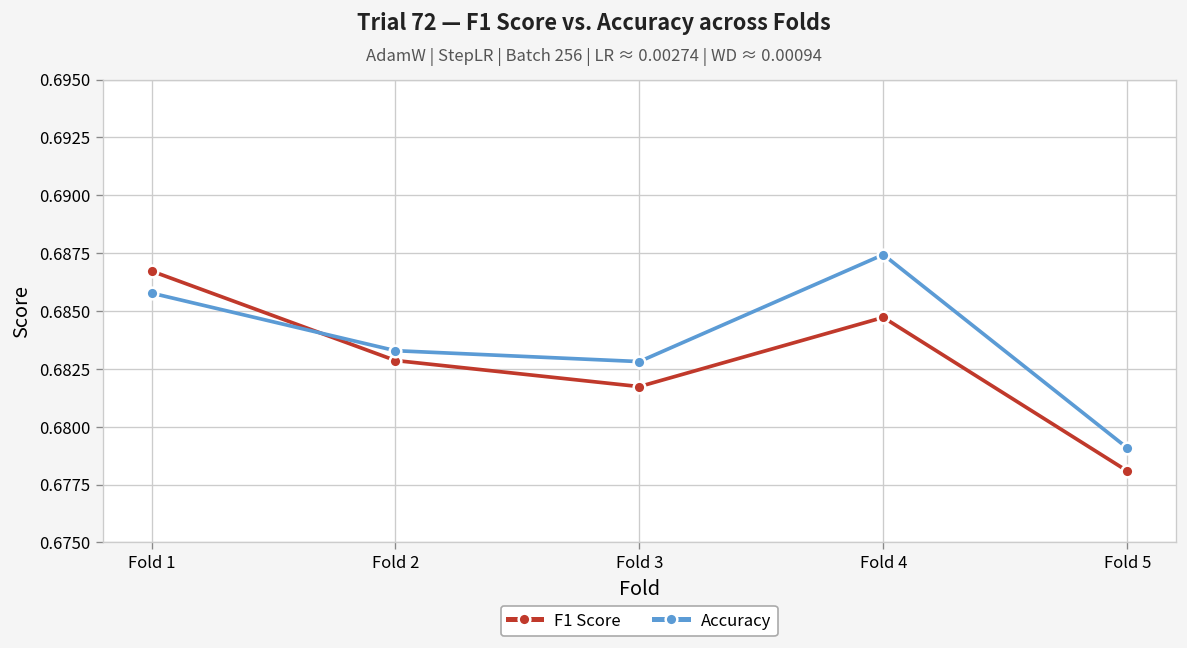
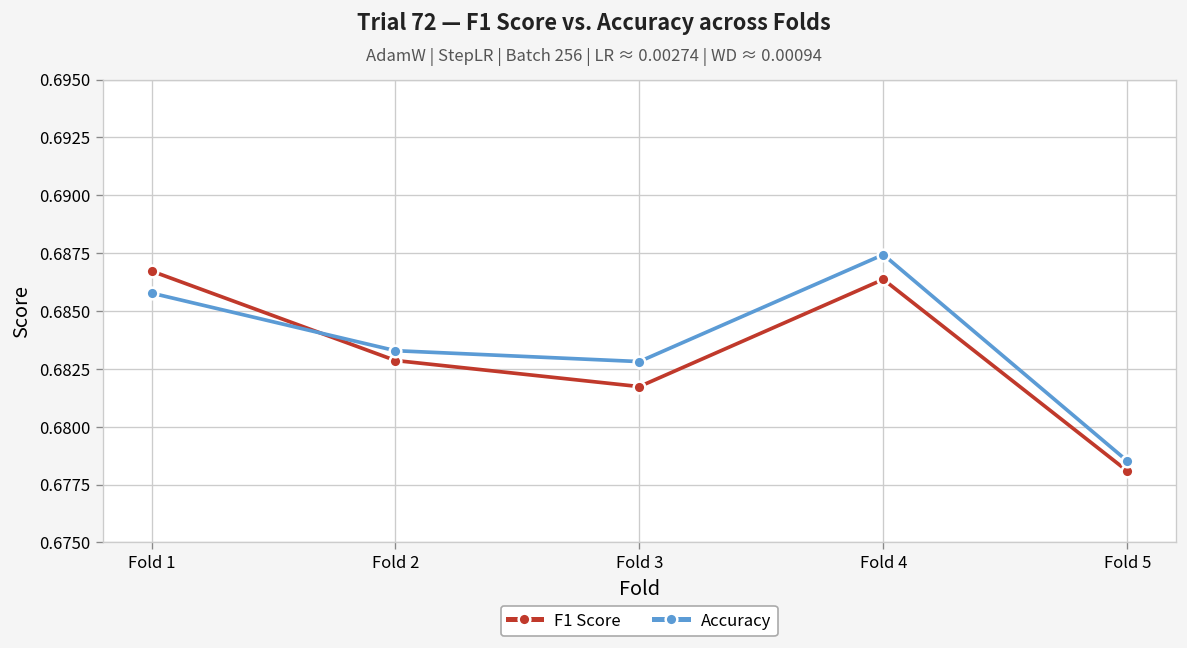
F1 Score, Fold 4: 0.6847 -> 0.6864
Accuracy, Fold 5: 0.6791 -> 0.6785
